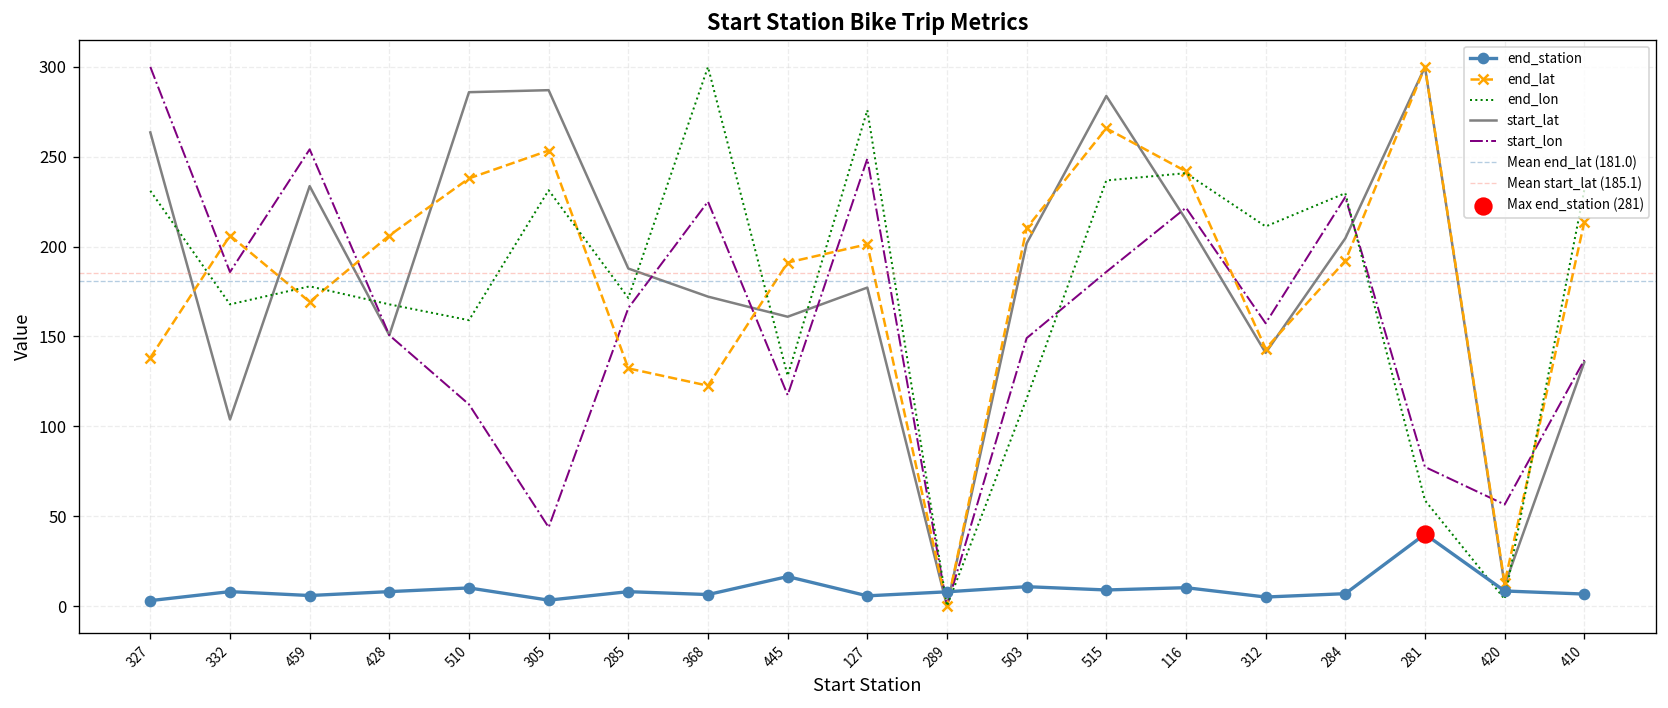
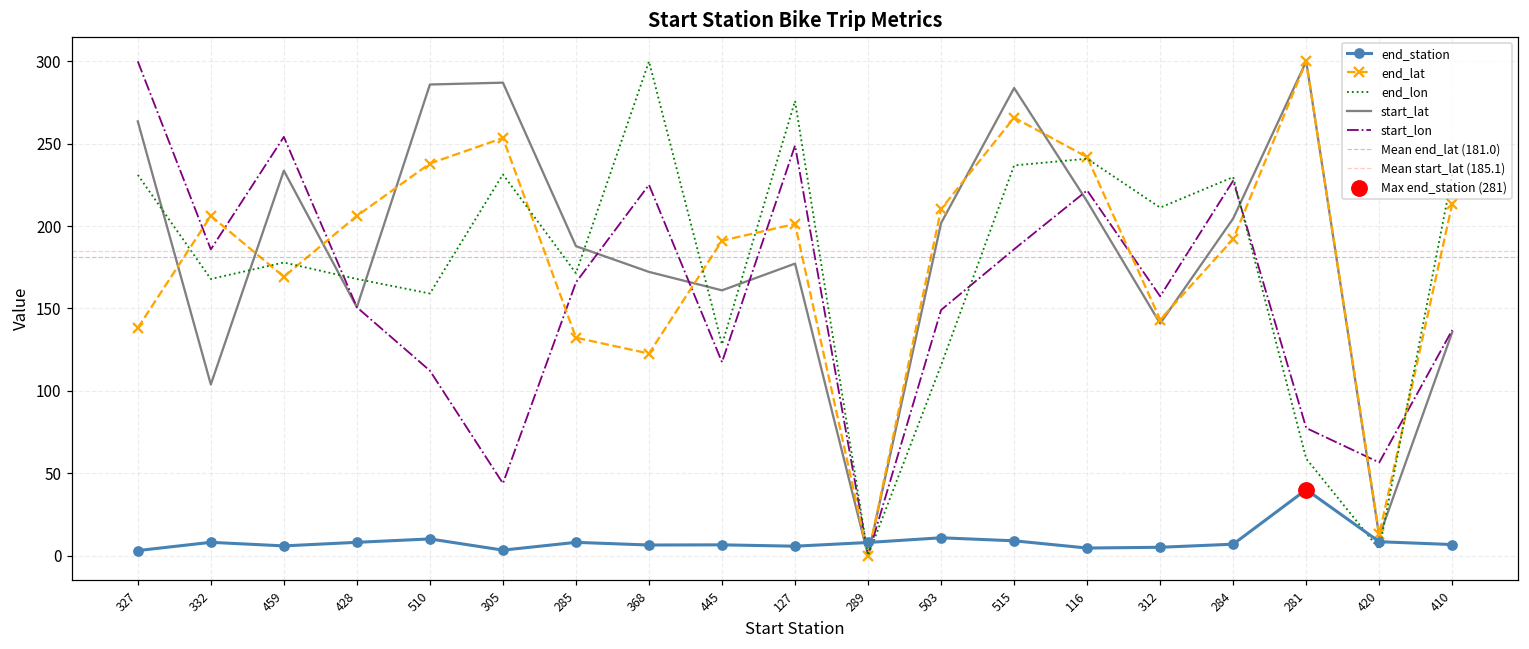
end_station, 445: 16 -> 6
end_station, 116: 10 -> 5
